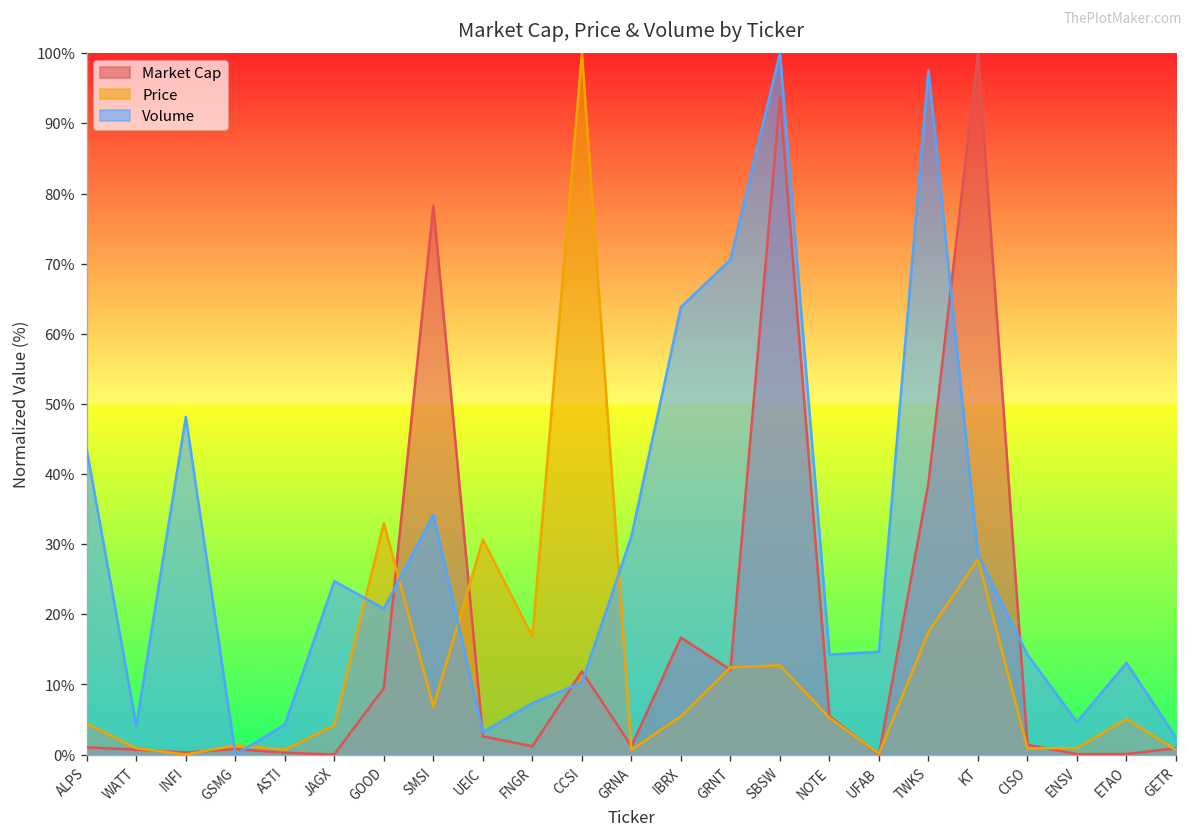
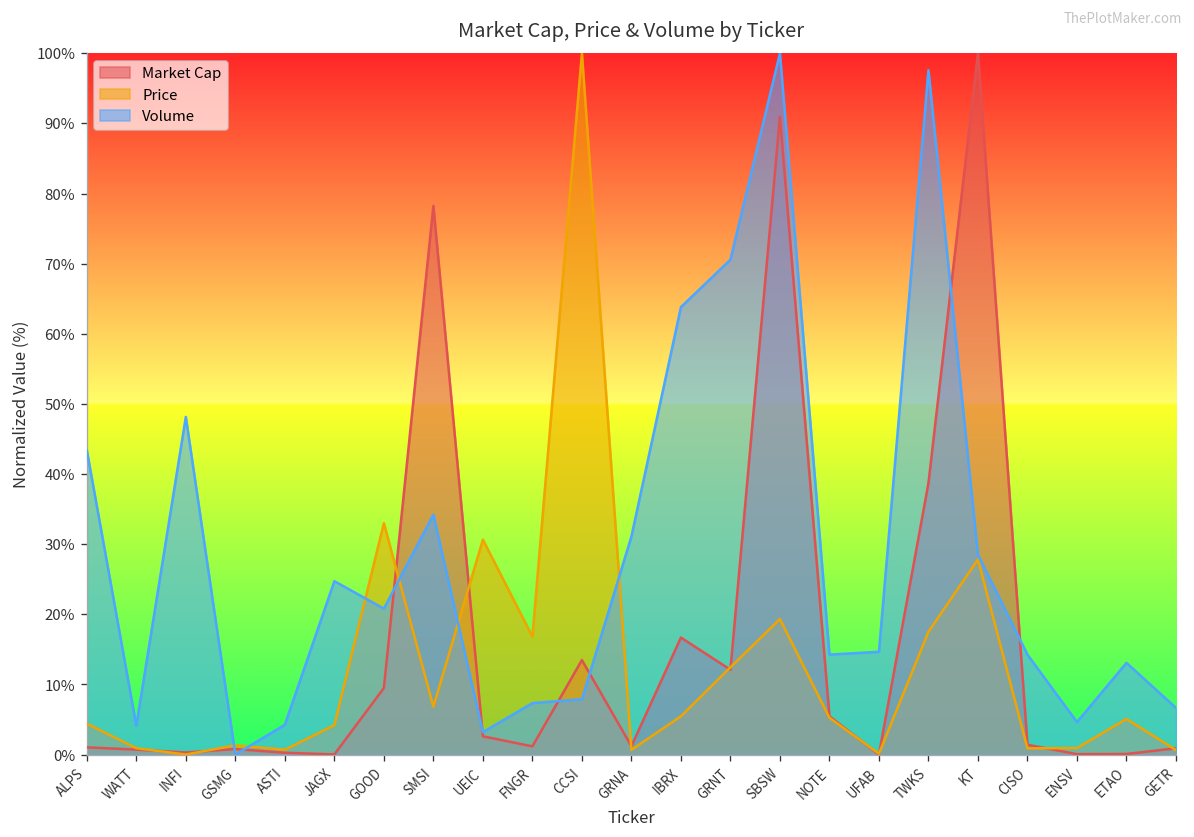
Market Cap, CCSI: 12% -> 13%
Volume, CCSI: 10% -> 8%
Market Cap, SBSW: 94% -> 91%
Price, SBSW: 13% -> 19%
Volume, GETR: 2% -> 7%
